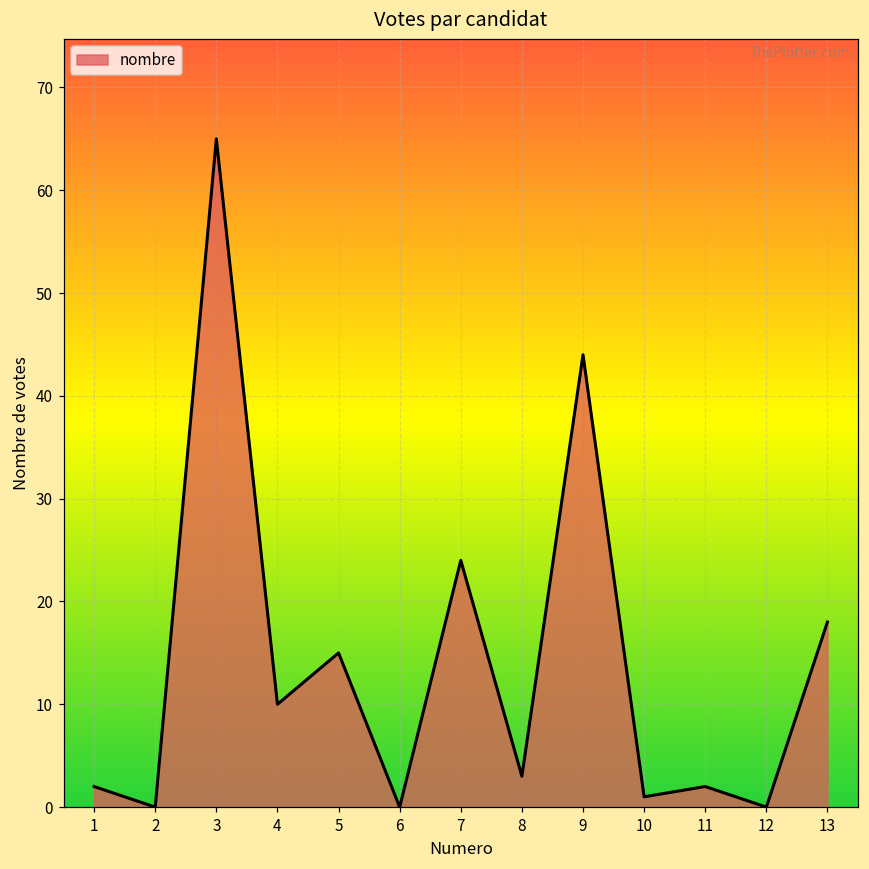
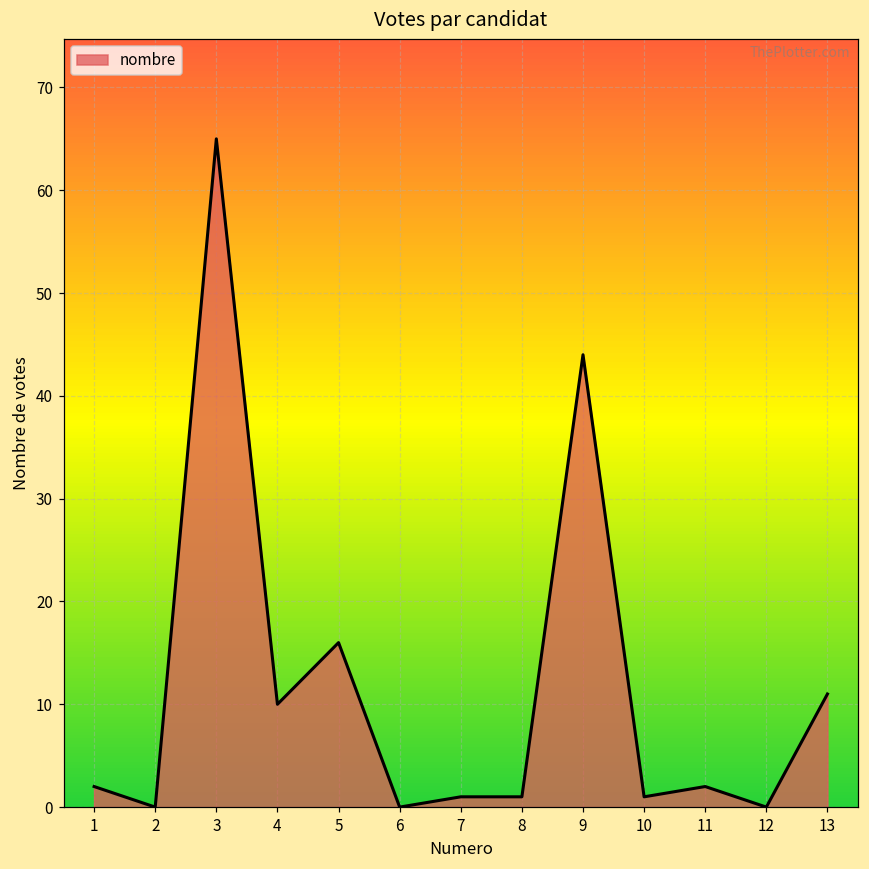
5: 15 -> 16
7: 24 -> 1
8: 3 -> 1
13: 18 -> 11
